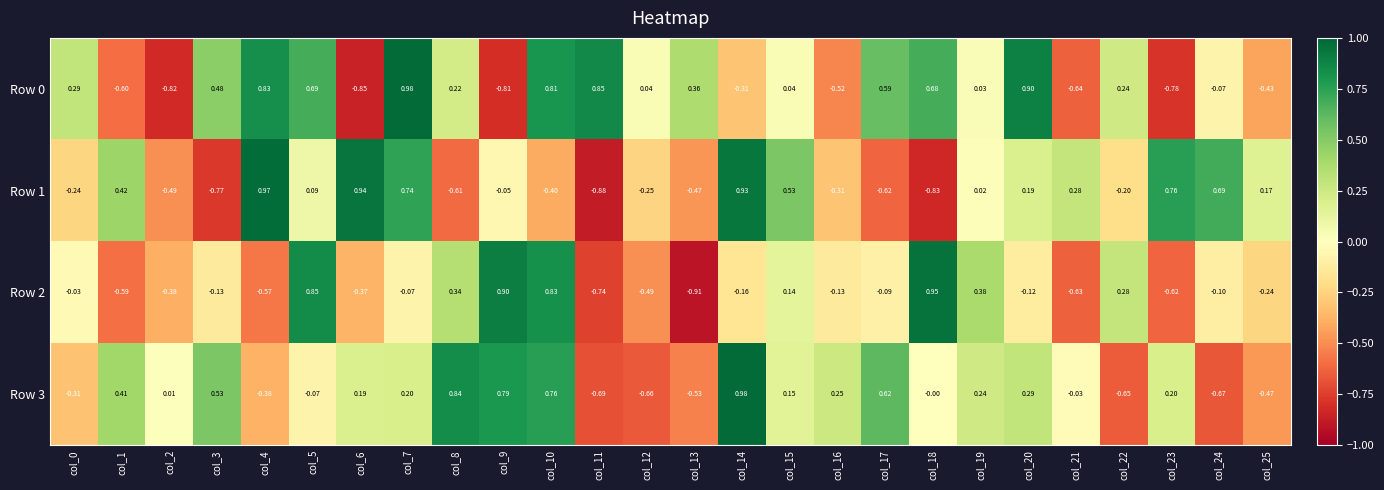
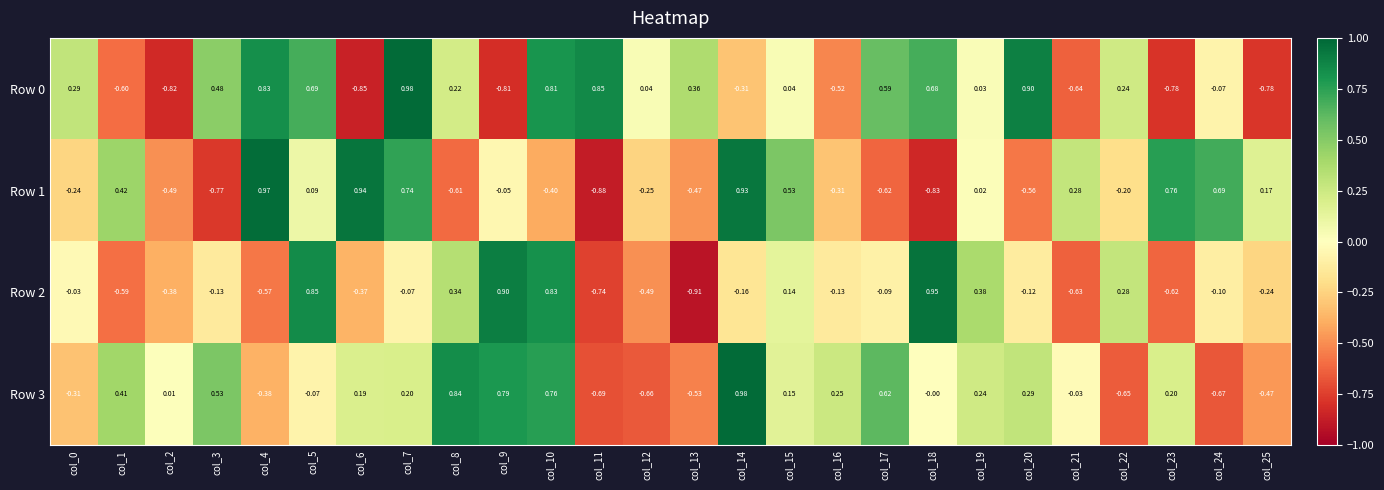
Row 0, col_25: -0.43 -> -0.78
Row 1, col_20: 0.19 -> -0.56
